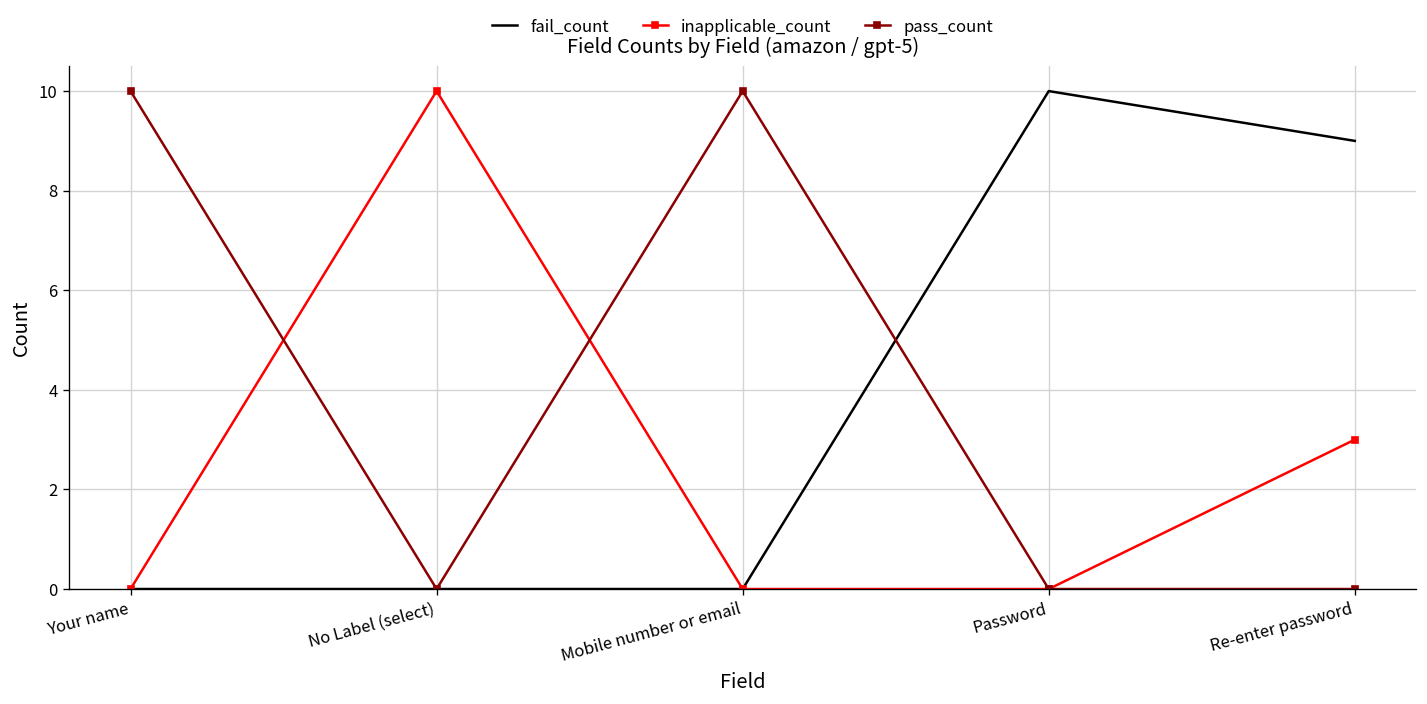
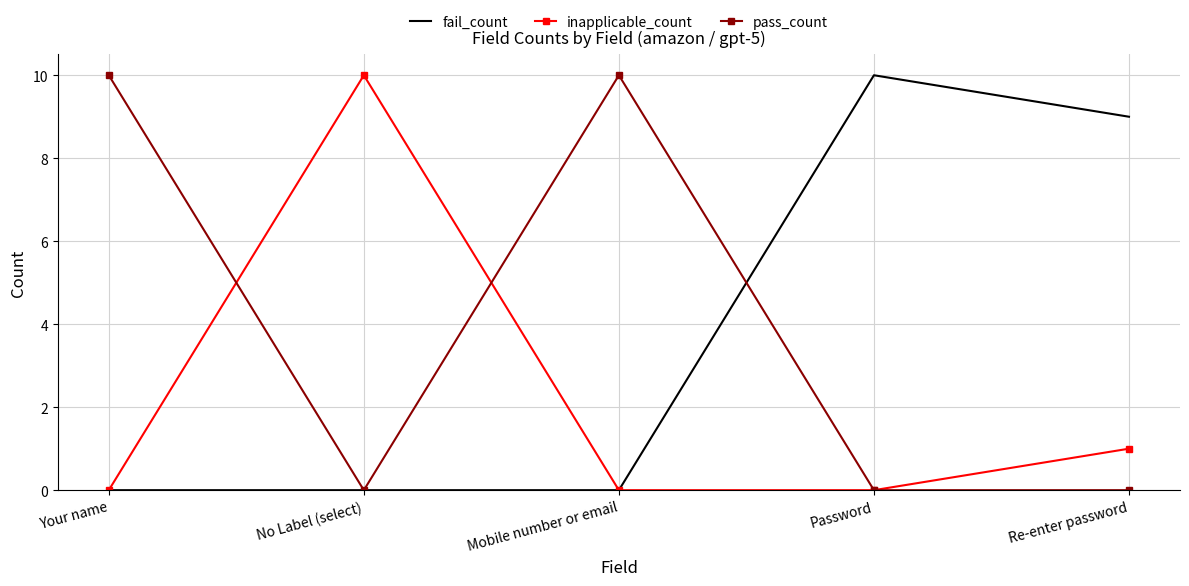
inapplicable_count, Re-enter password: 3 -> 1
